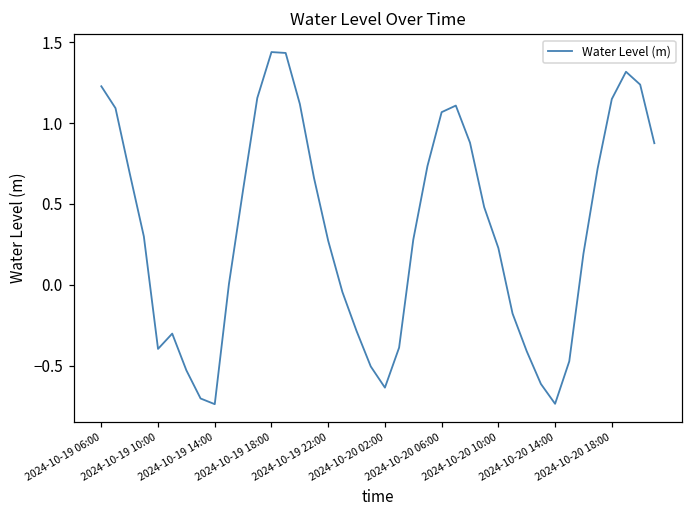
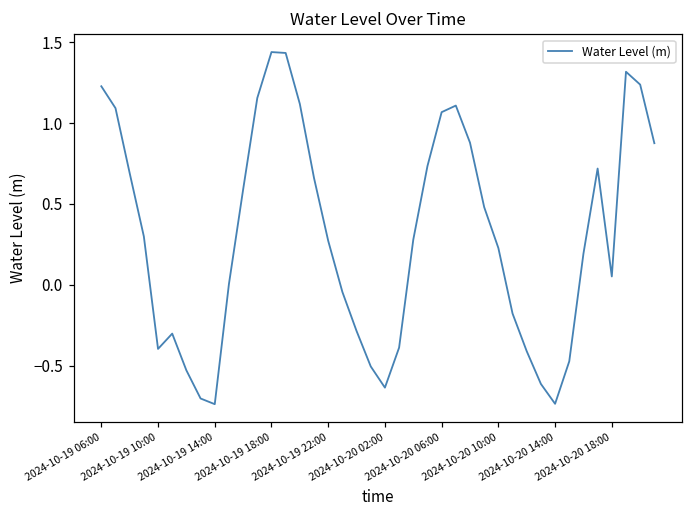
2024-10-20 18:00: 1.15 -> 0.05
